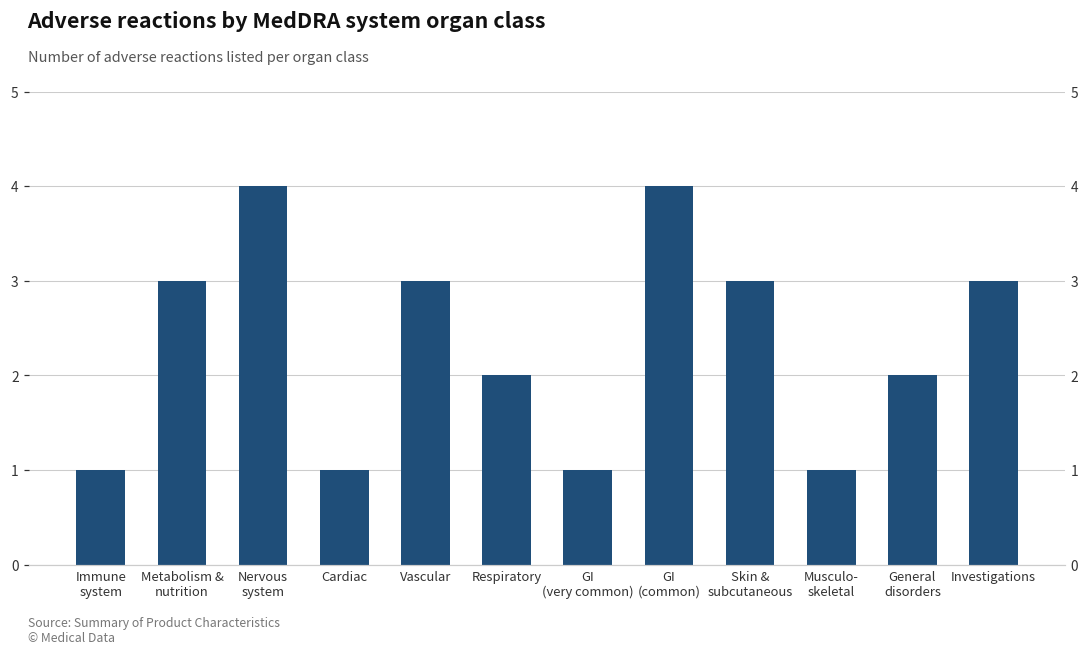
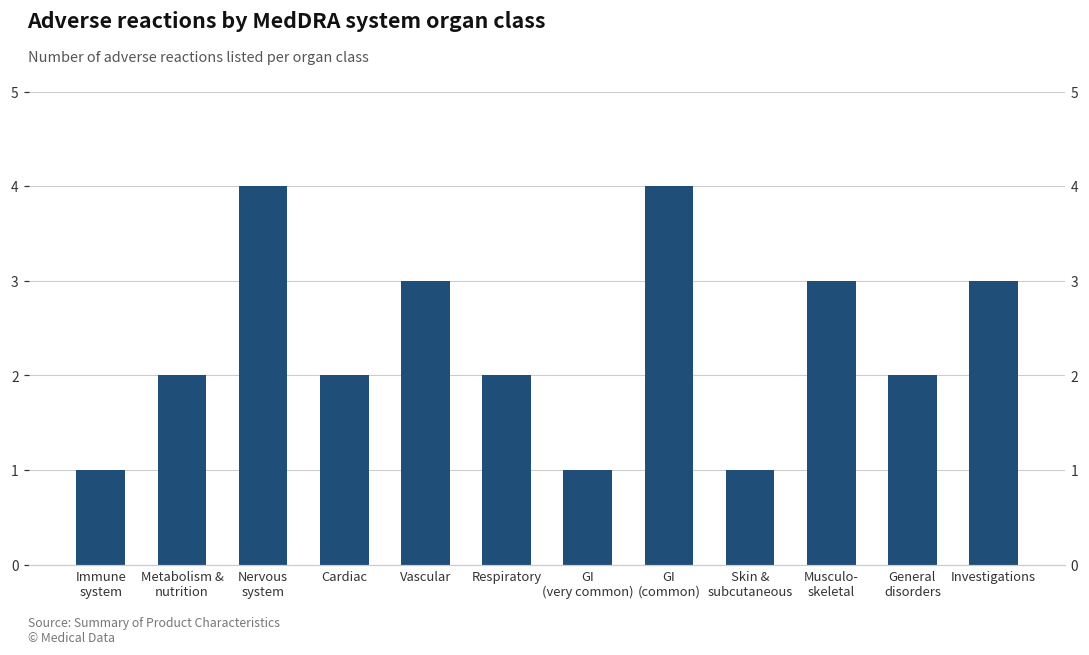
Metabolism & nutrition: 3 -> 2
Cardiac: 1 -> 2
Skin & subcutaneous: 3 -> 1
Musculo- skeletal: 1 -> 3
